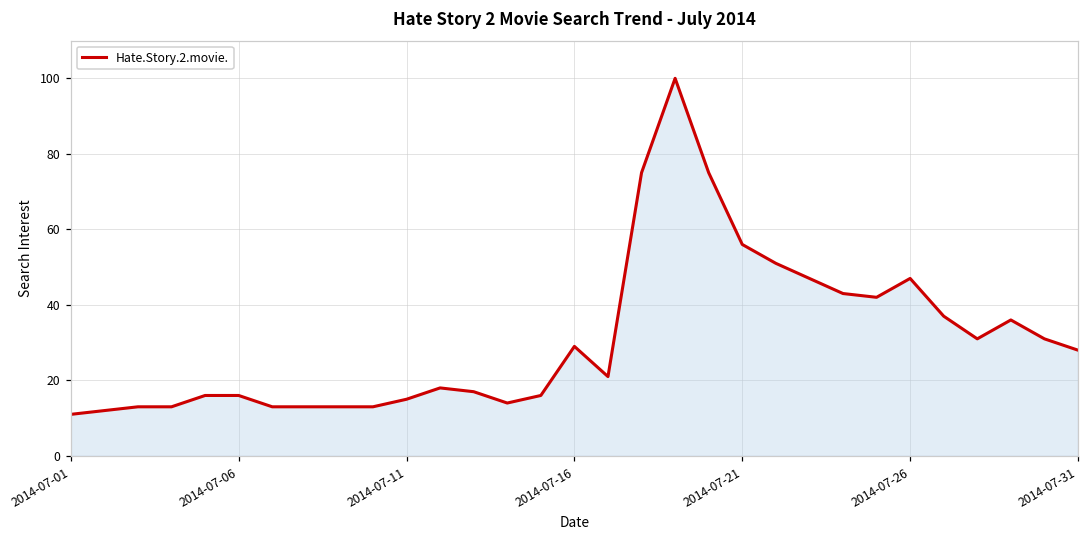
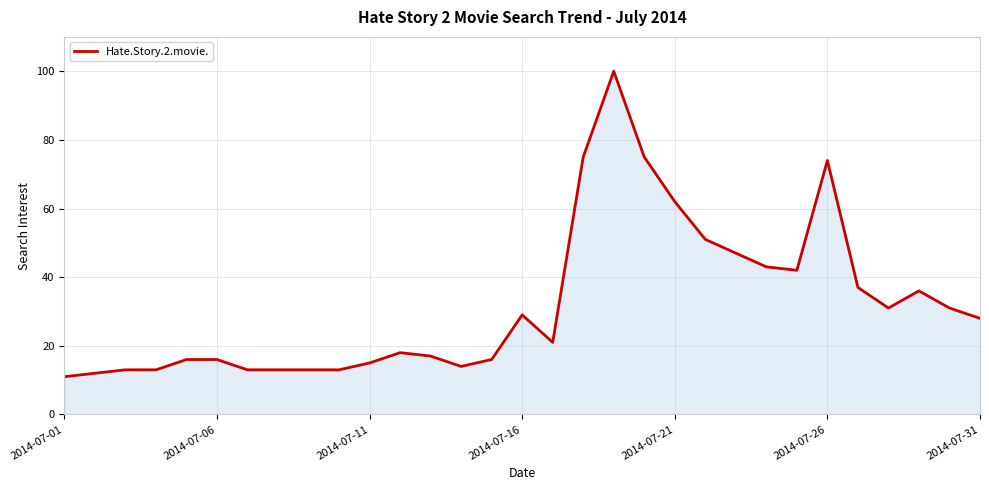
2014-07-21: 56 -> 62
2014-07-26: 47 -> 74
